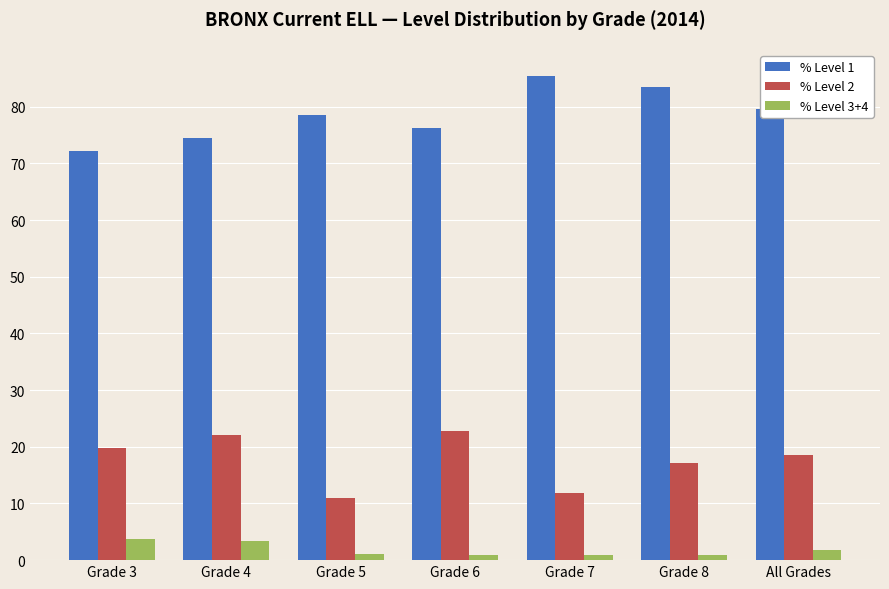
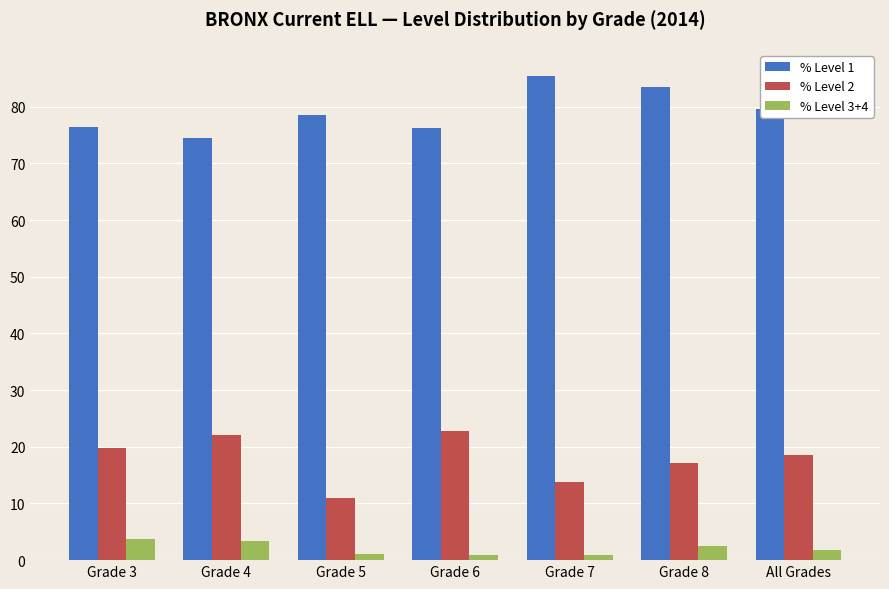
% Level 1, Grade 3: 72 -> 76
% Level 2, Grade 7: 12 -> 14
% Level 3+4, Grade 8: 1 -> 3
